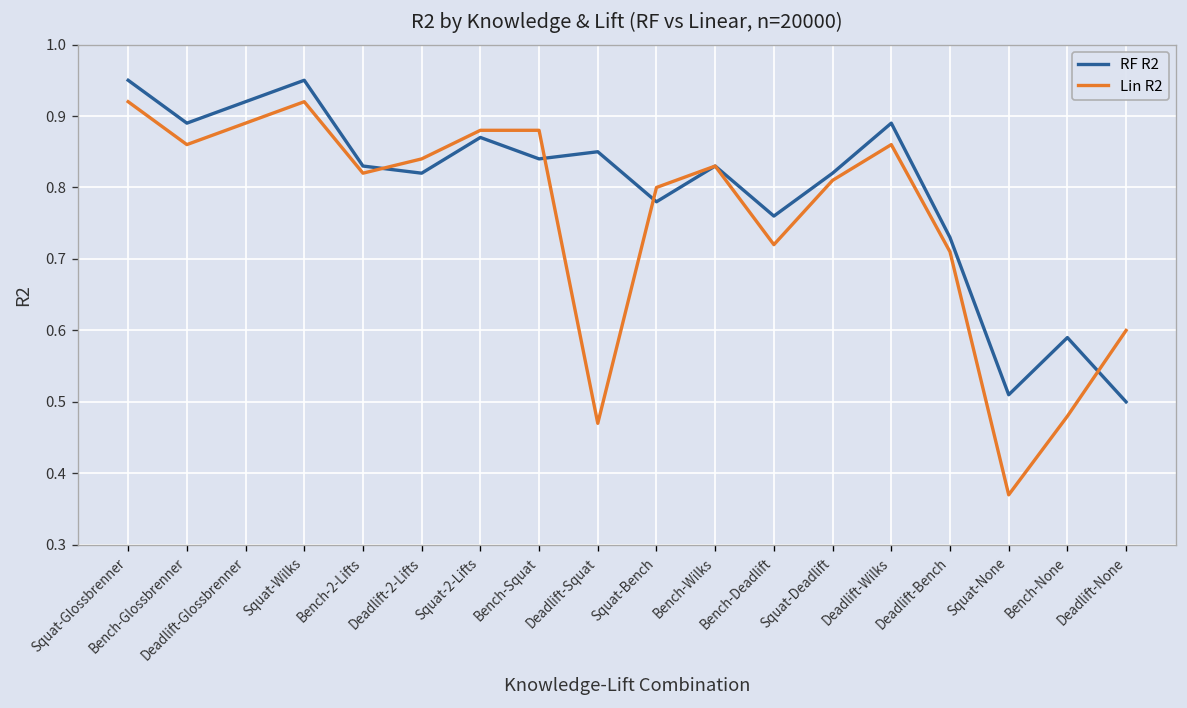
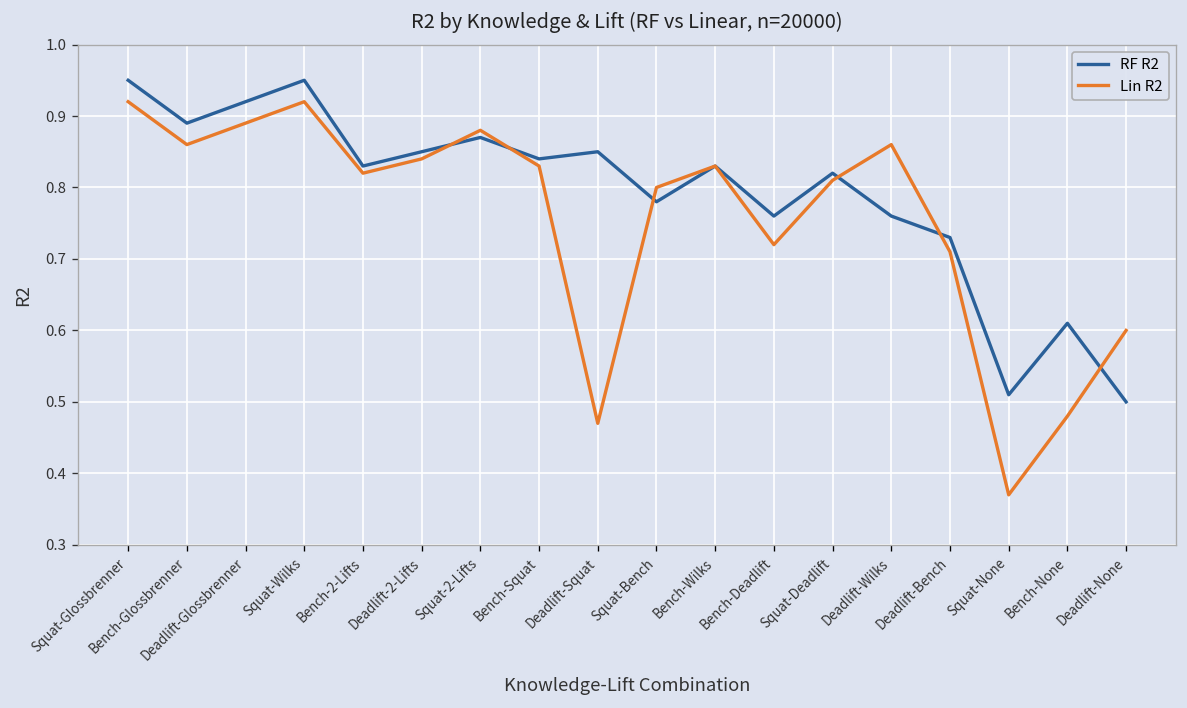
RF R2, Deadlift-2-Lifts: 0.82 -> 0.85
Lin R2, Bench-Squat: 0.88 -> 0.83
RF R2, Deadlift-Wilks: 0.89 -> 0.76
RF R2, Bench-None: 0.59 -> 0.61
